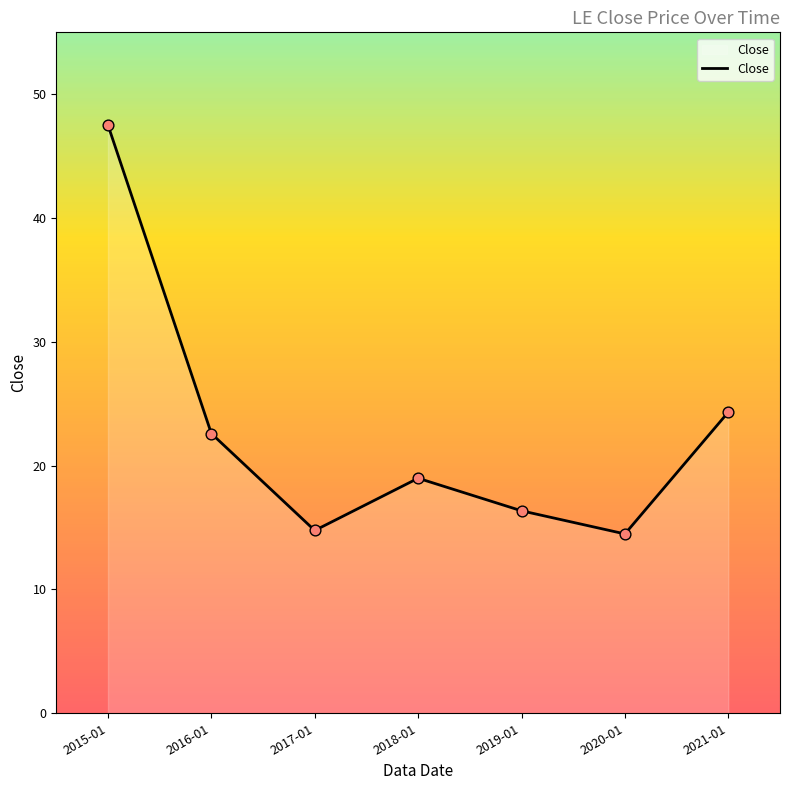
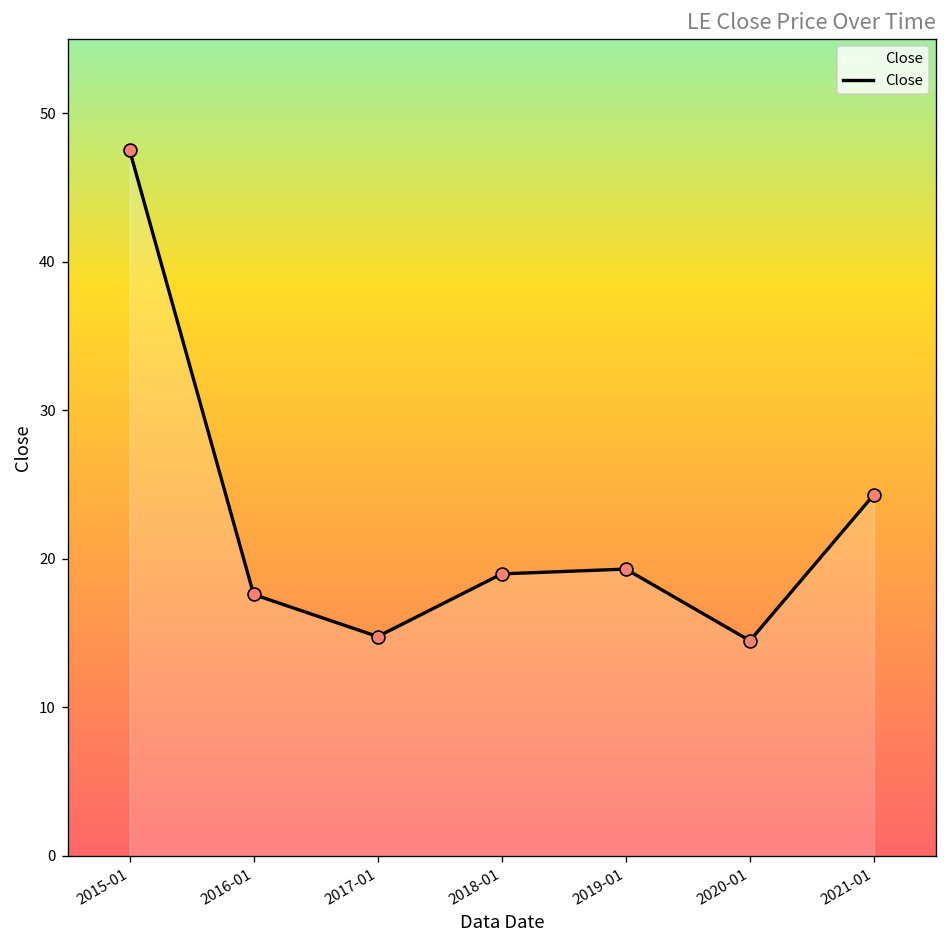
2016-01: 22.6 -> 17.6
2019-01: 16.4 -> 19.3
